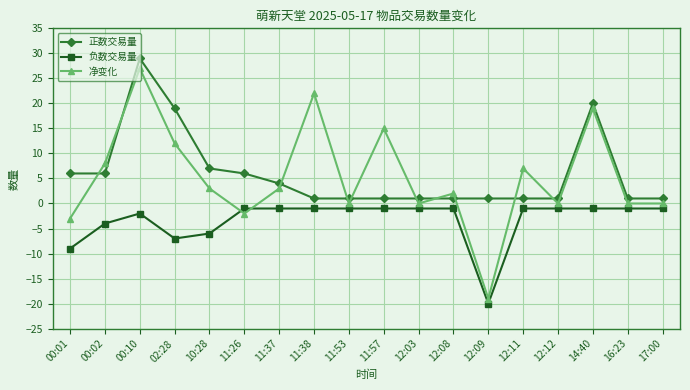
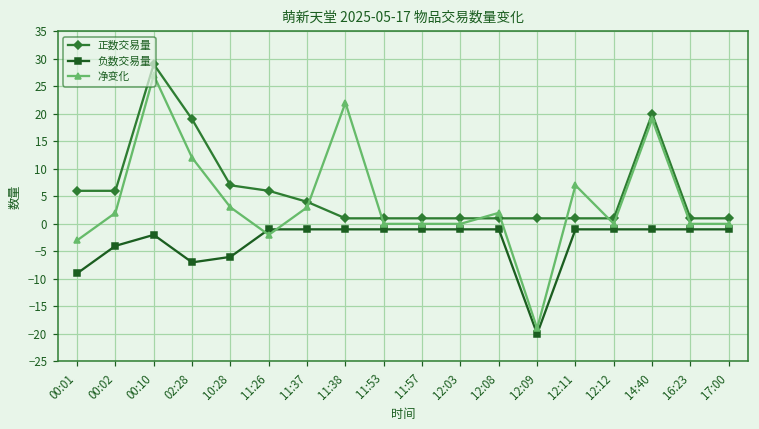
净变化, 00:02: 8 -> 2
净变化, 11:57: 15 -> 0
